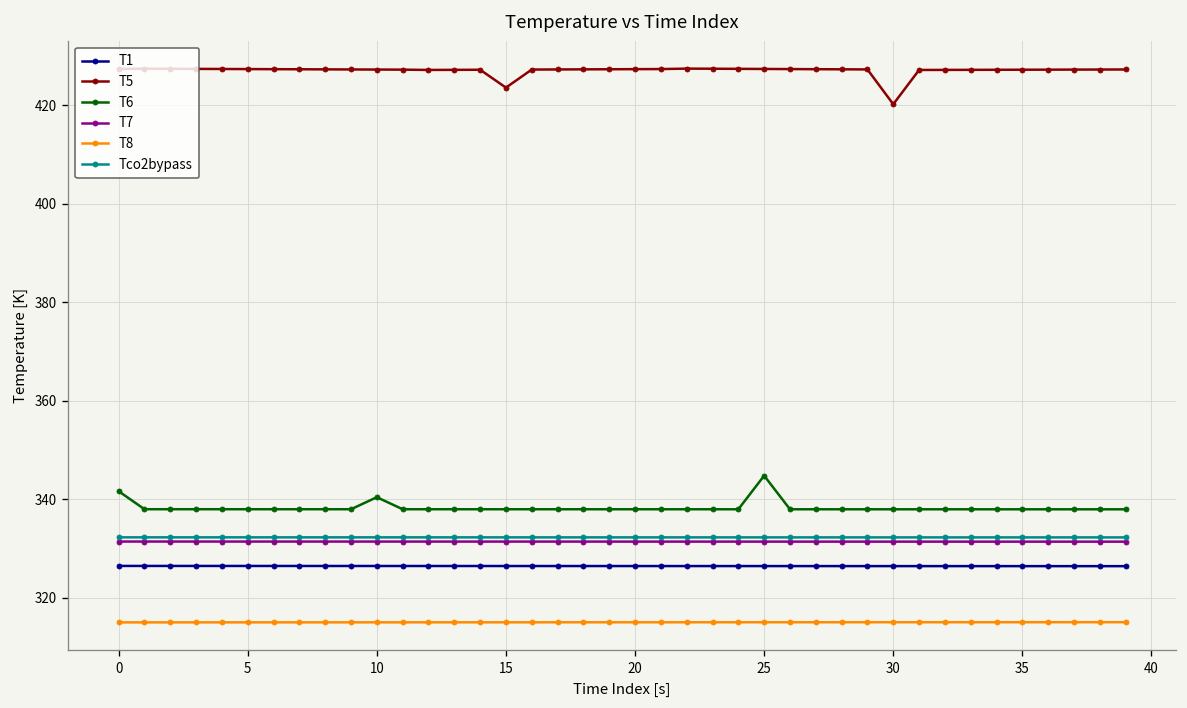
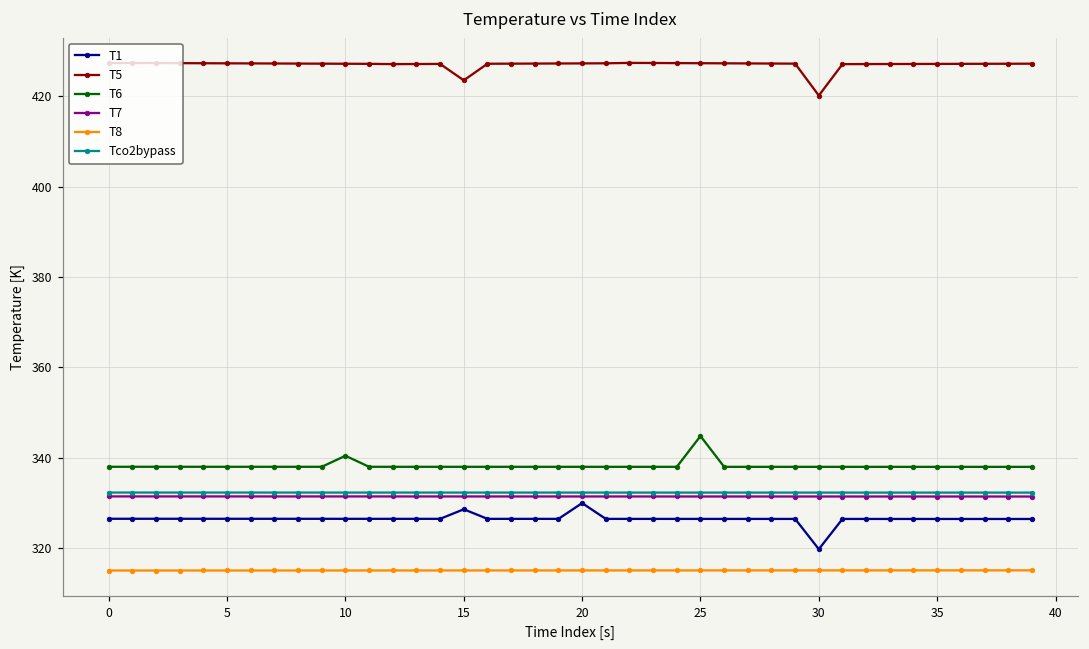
T6, 0: 342 -> 338
T1, 15: 326 -> 329
T1, 20: 326 -> 330
T1, 30: 326 -> 320
